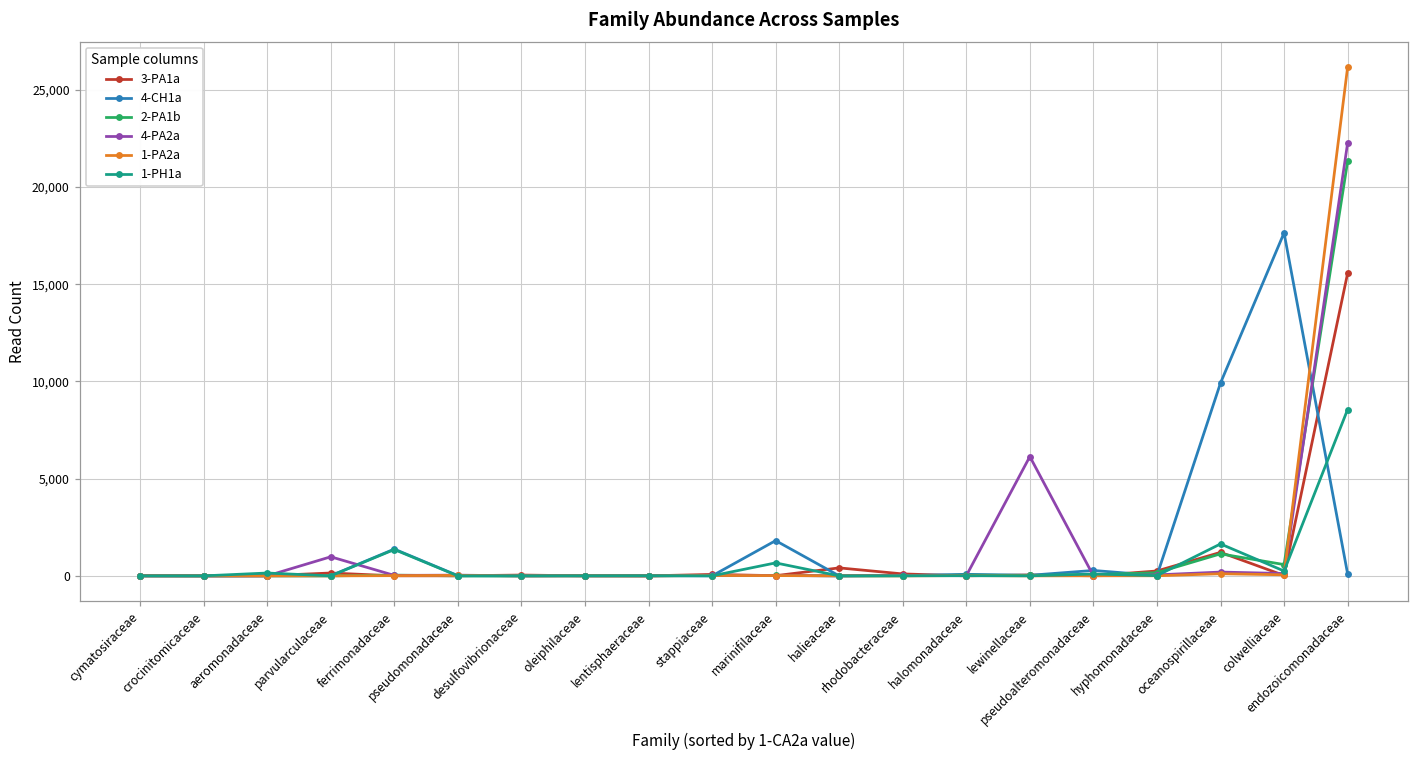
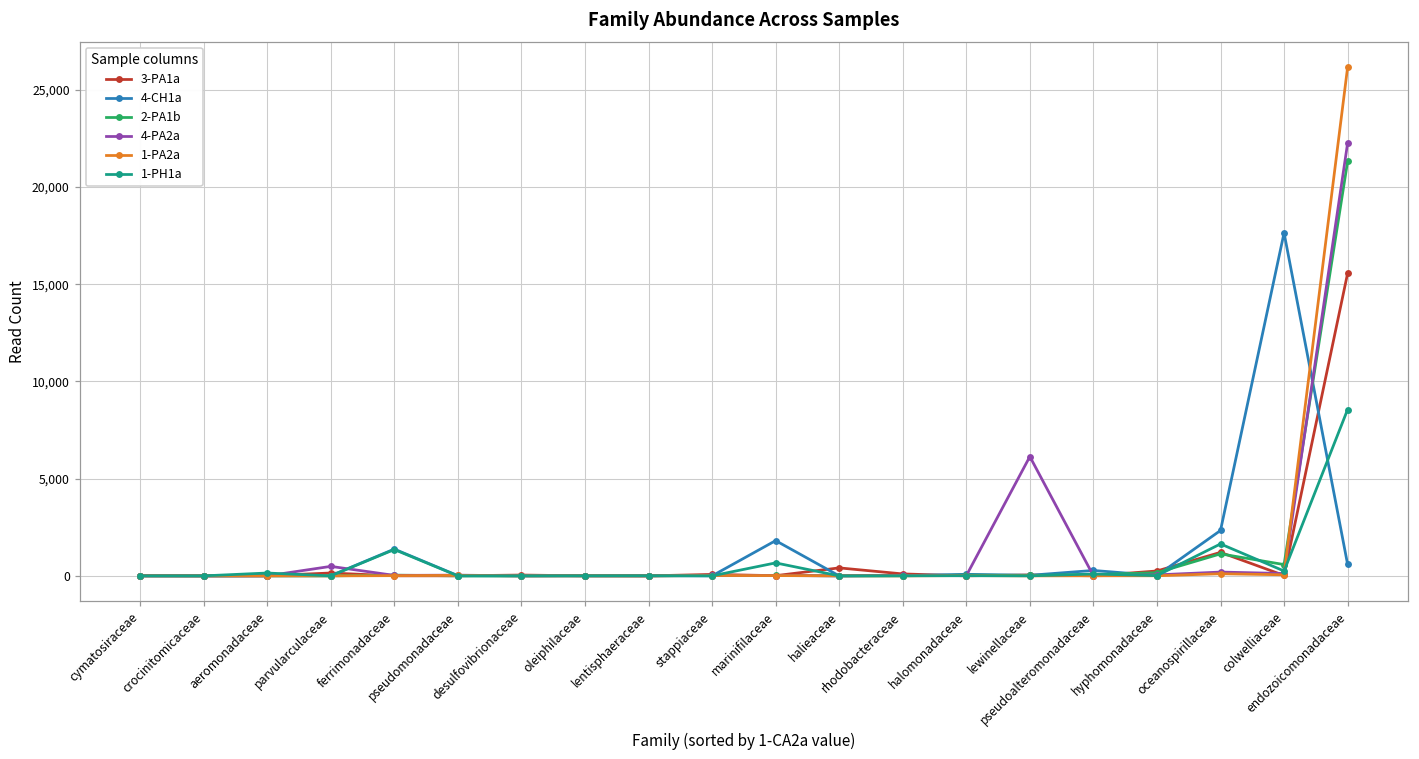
4-PA2a, parvularculaceae: 1,000 -> 500
4-CH1a, oceanospirillaceae: 9,900 -> 2,300
4-CH1a, endozoicomonadaceae: 100 -> 600
